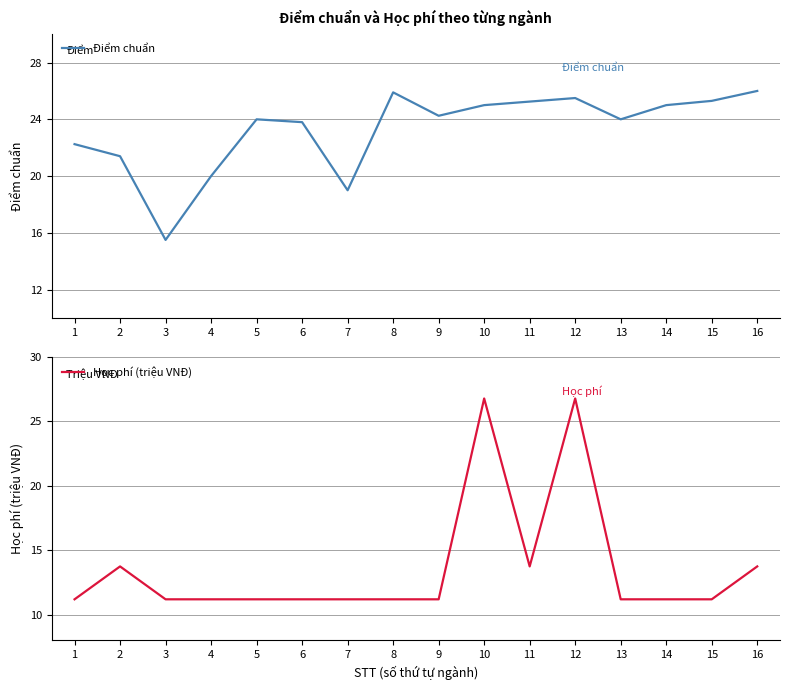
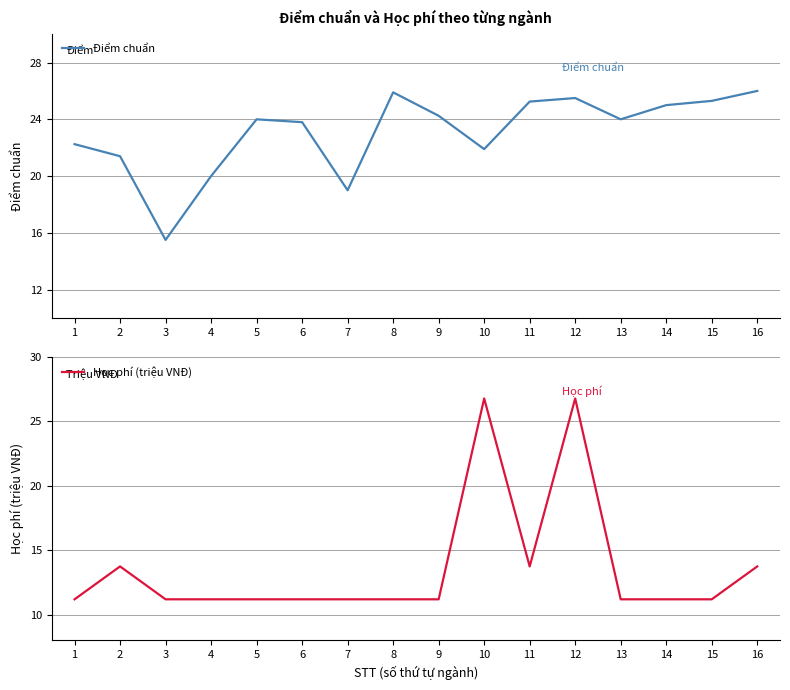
Điểm chuẩn và Học phí theo từng ngành, 10: 25.0 -> 21.9
